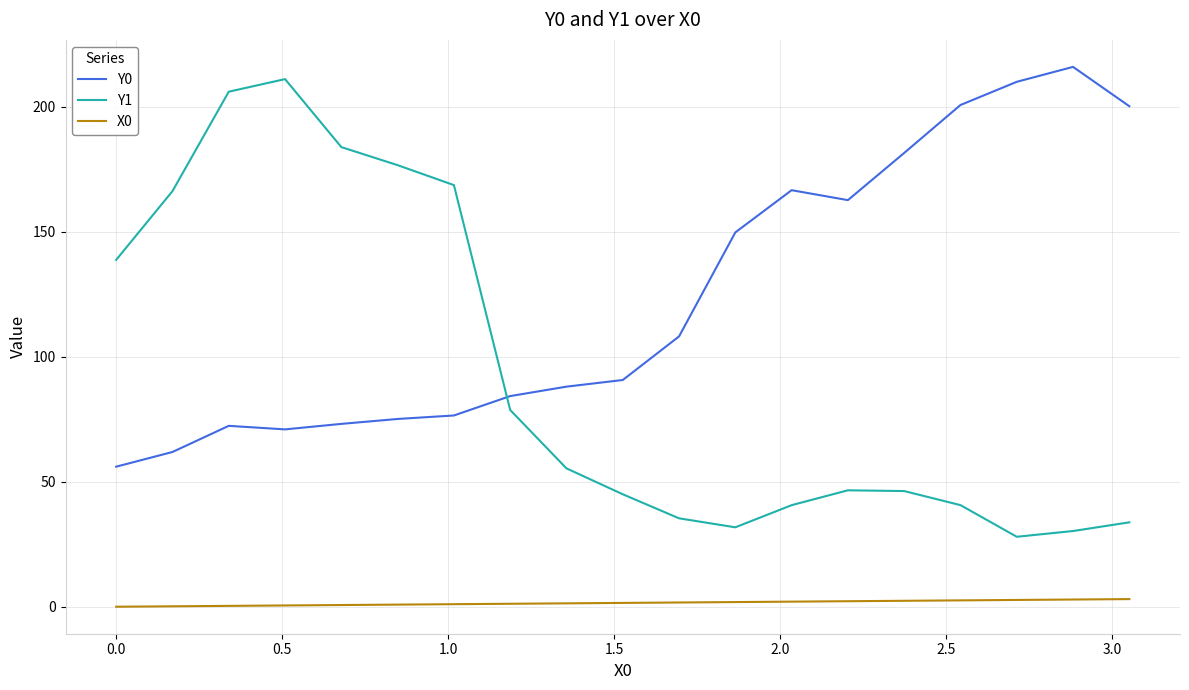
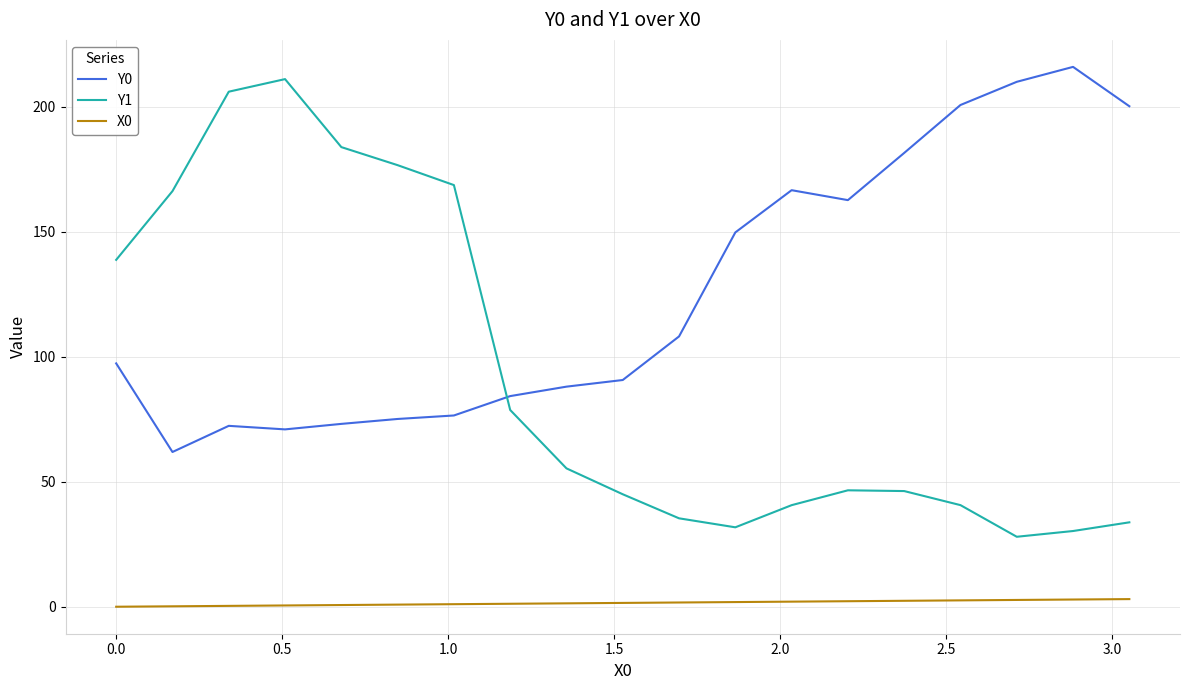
Y0, 0.0: 56 -> 97
